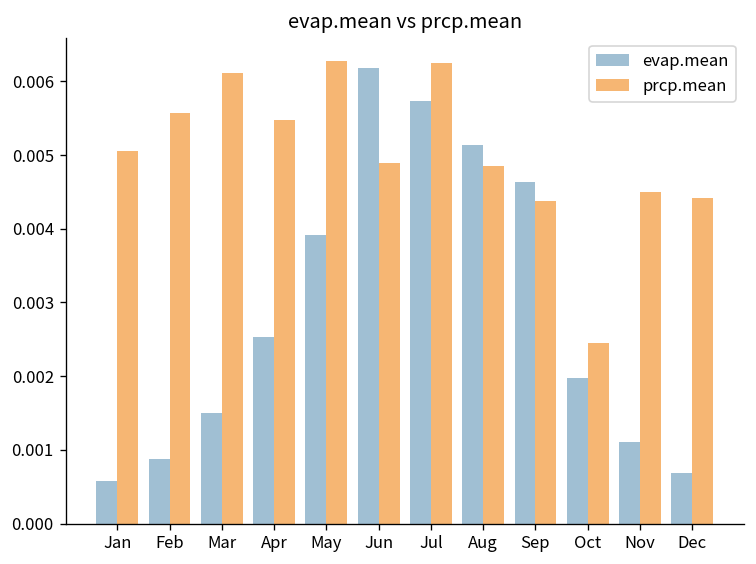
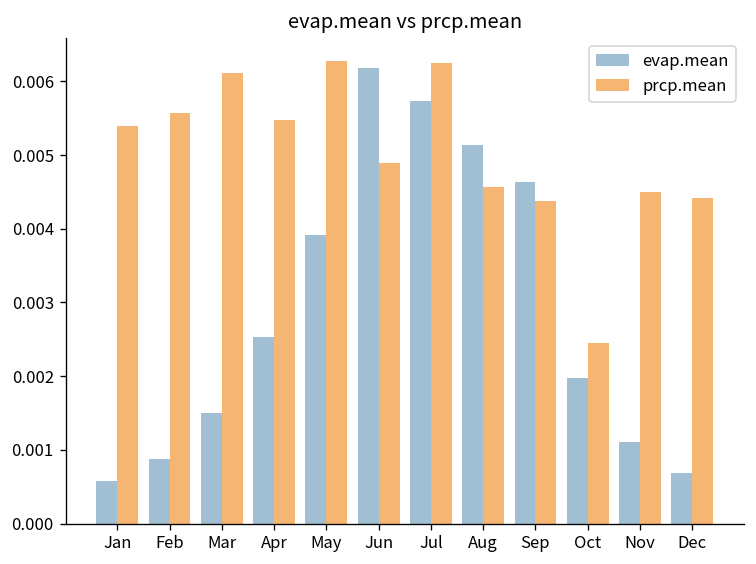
prcp.mean, Jan: 0.0051 -> 0.0054
prcp.mean, Aug: 0.0049 -> 0.0046
